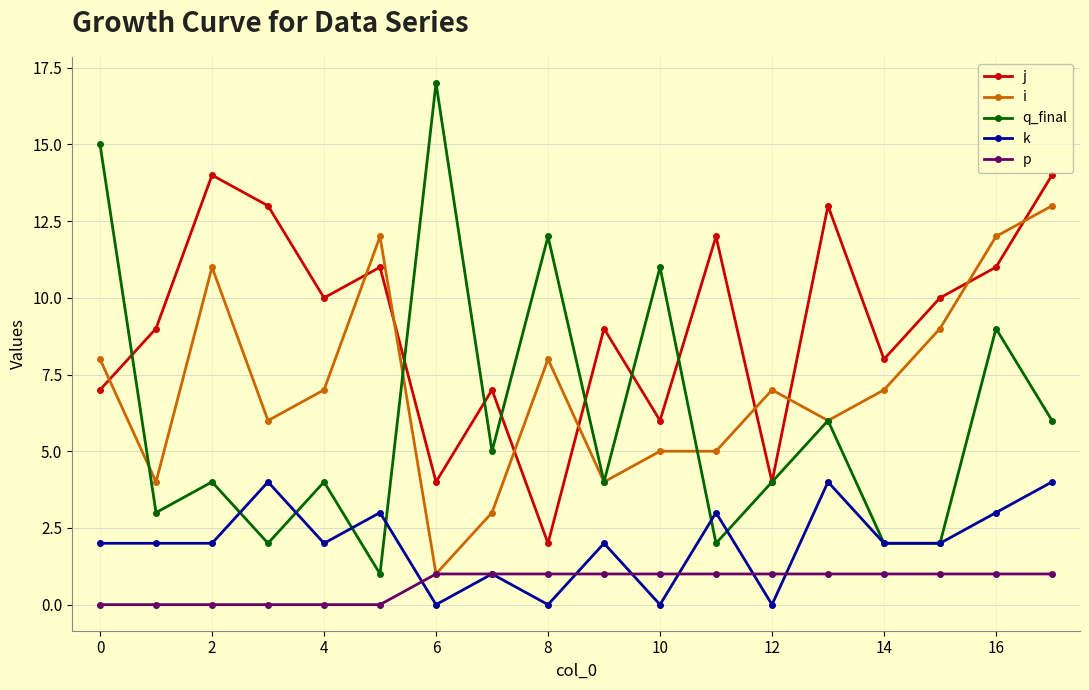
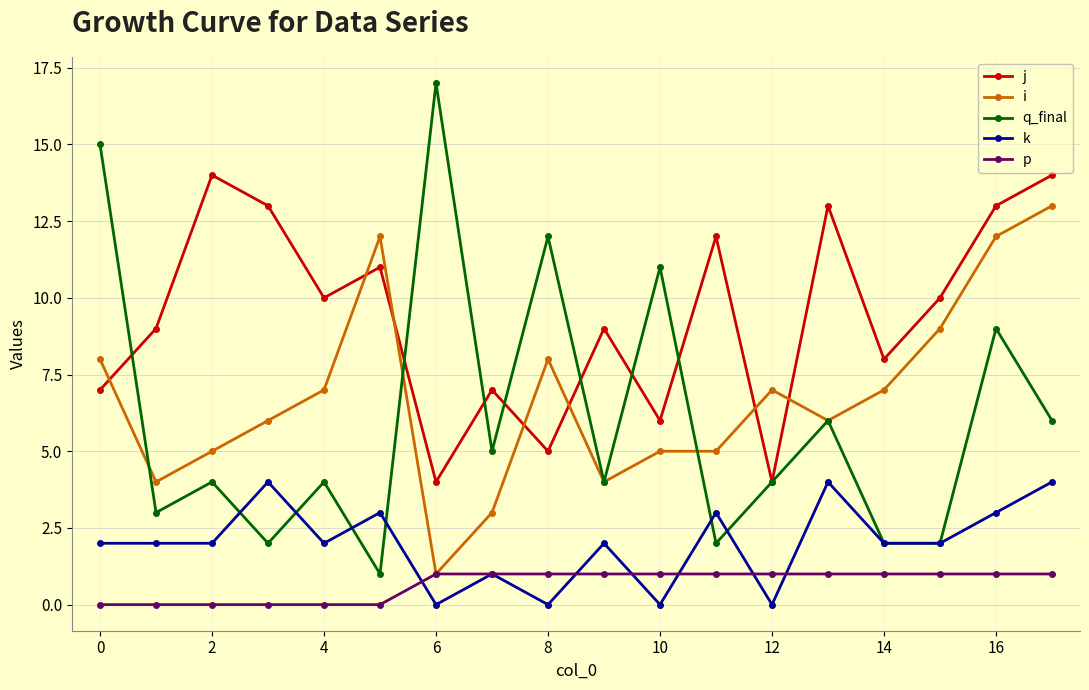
i, 2: 11 -> 5
j, 8: 2 -> 5
j, 16: 11 -> 13
